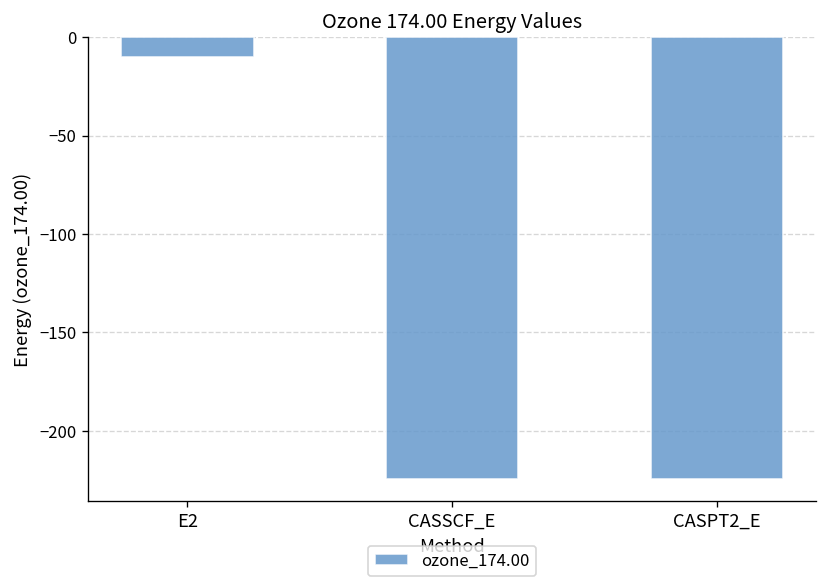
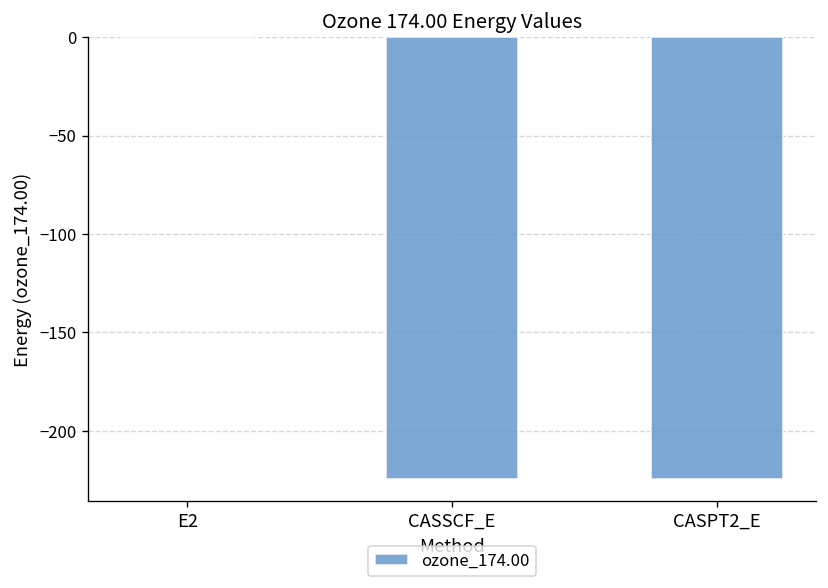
E2: -10 -> 0
